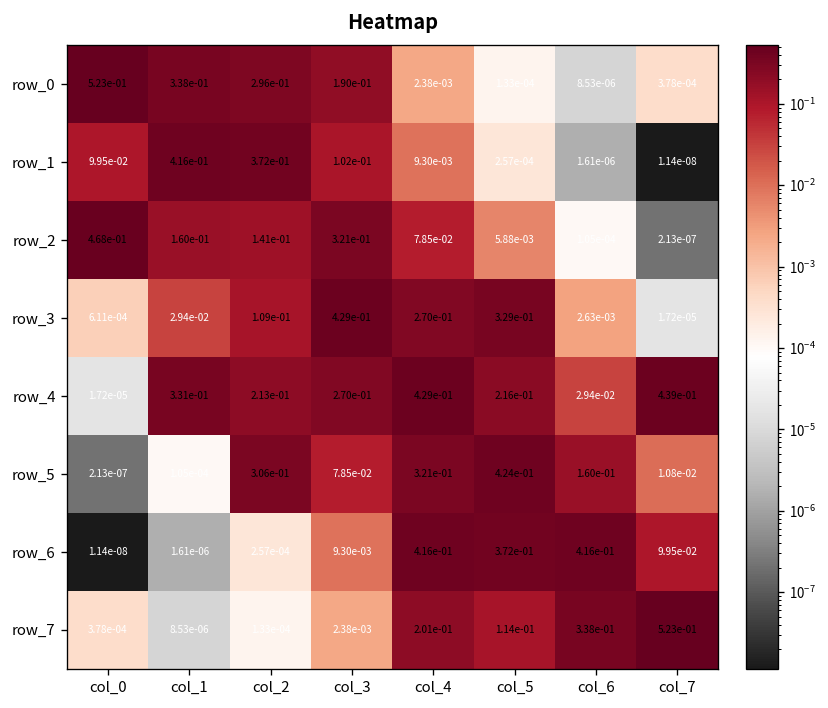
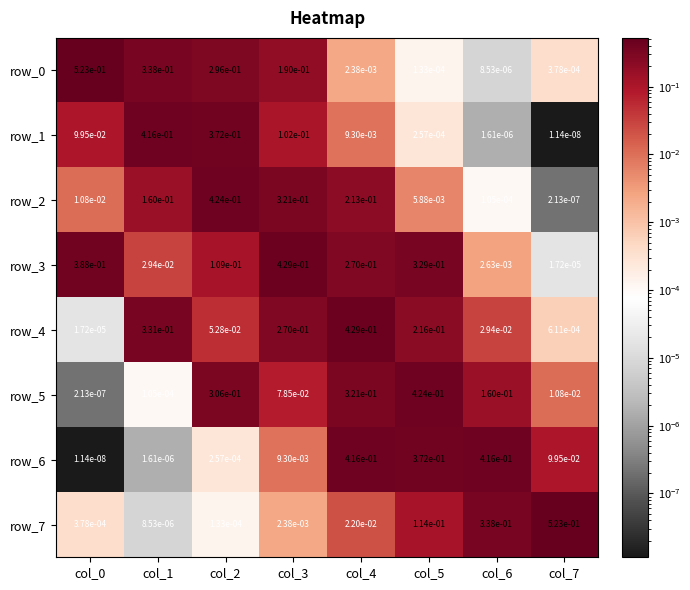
row_2, col_0: 4.68e-01 -> 1.08e-02
row_2, col_2: 1.41e-01 -> 4.24e-01
row_2, col_4: 7.85e-02 -> 2.13e-01
row_3, col_0: 6.11e-04 -> 3.88e-01
row_4, col_2: 2.13e-01 -> 5.28e-02
row_4, col_7: 4.39e-01 -> 6.11e-04
row_7, col_4: 2.01e-01 -> 2.20e-02
